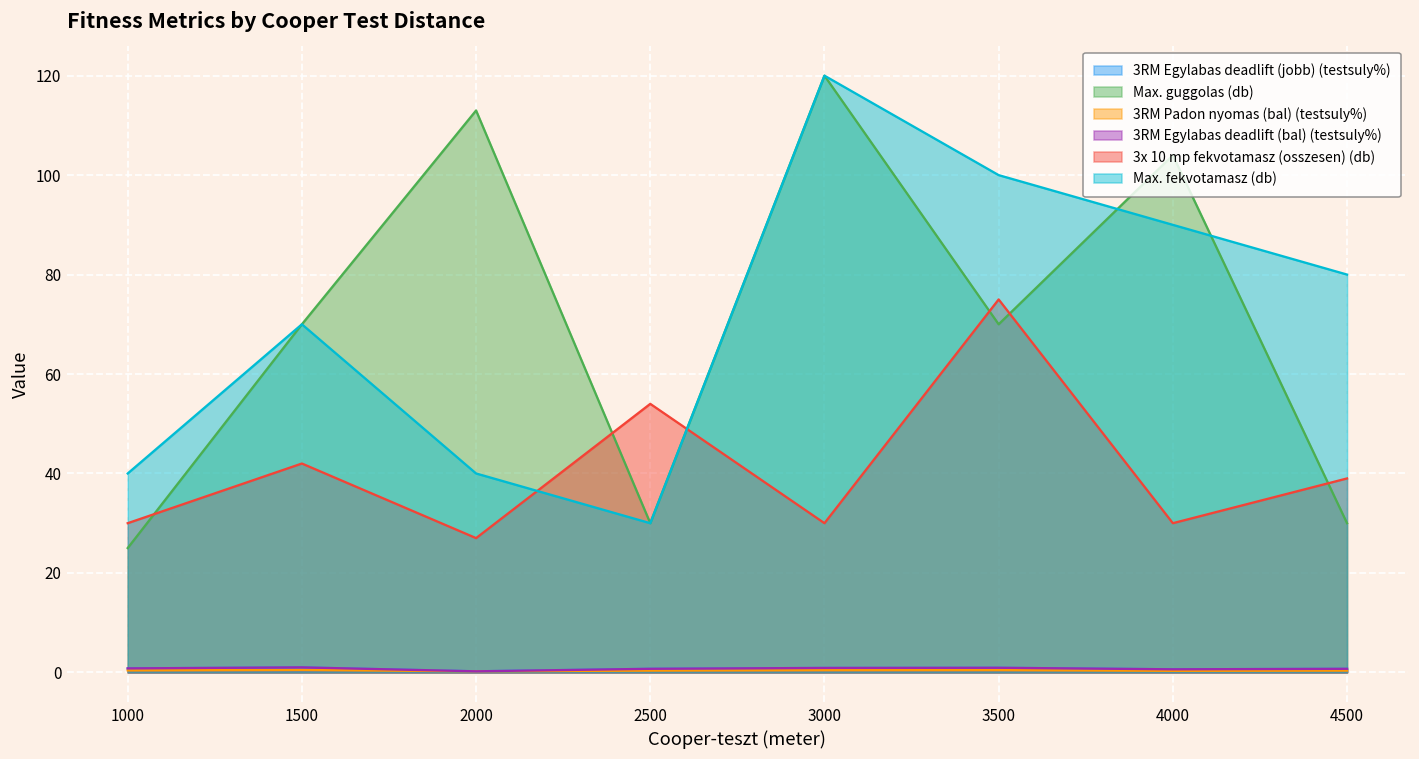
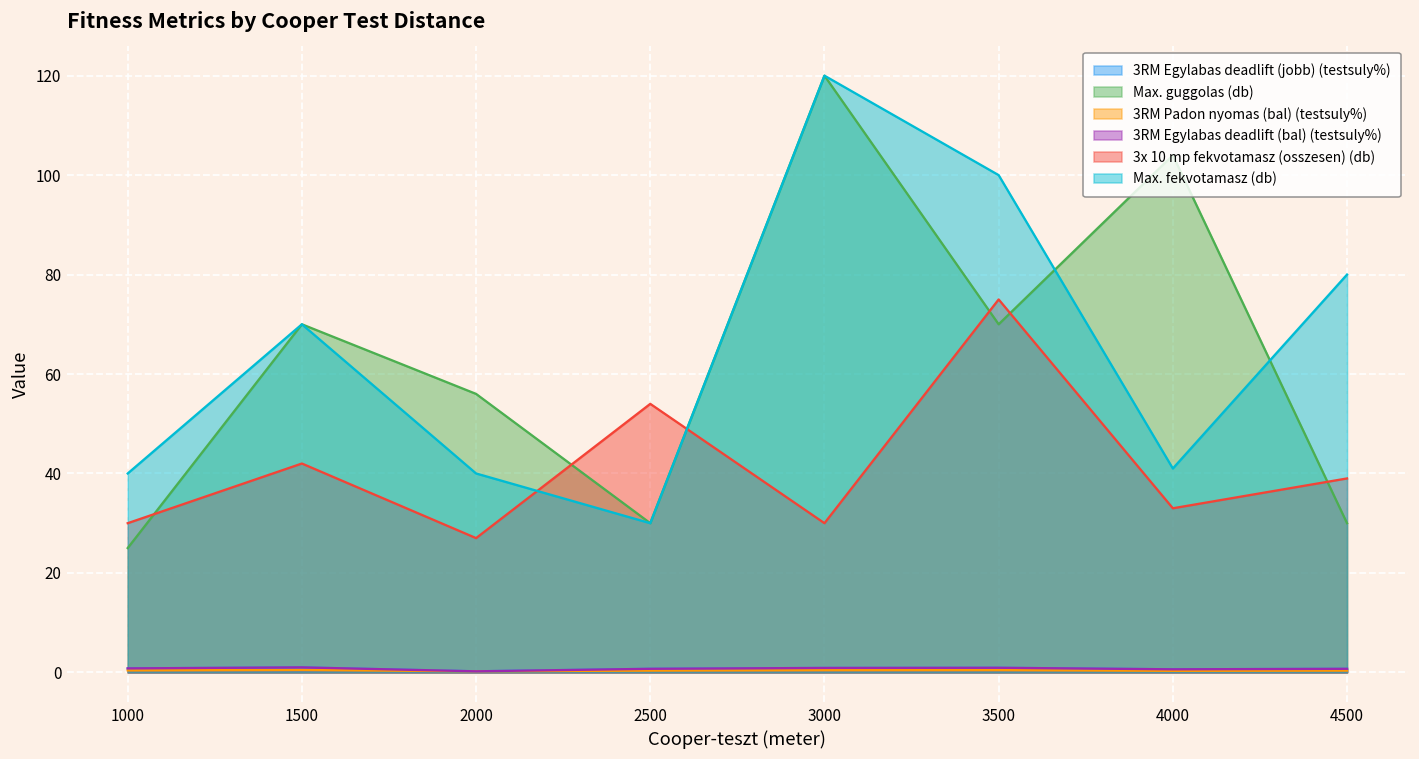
Max. guggolas (db), 2000: 113 -> 56
3x 10 mp fekvotamasz (osszesen) (db), 4000: 30 -> 33
Max. fekvotamasz (db), 4000: 90 -> 41
